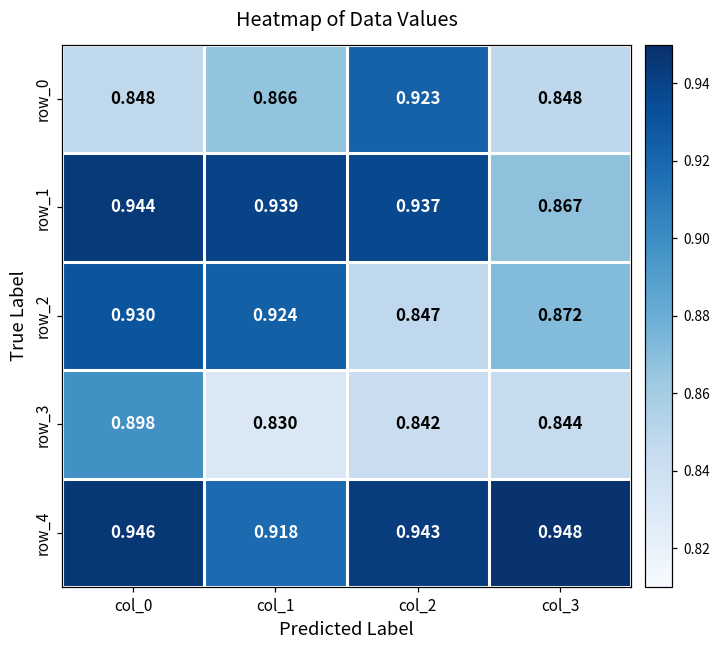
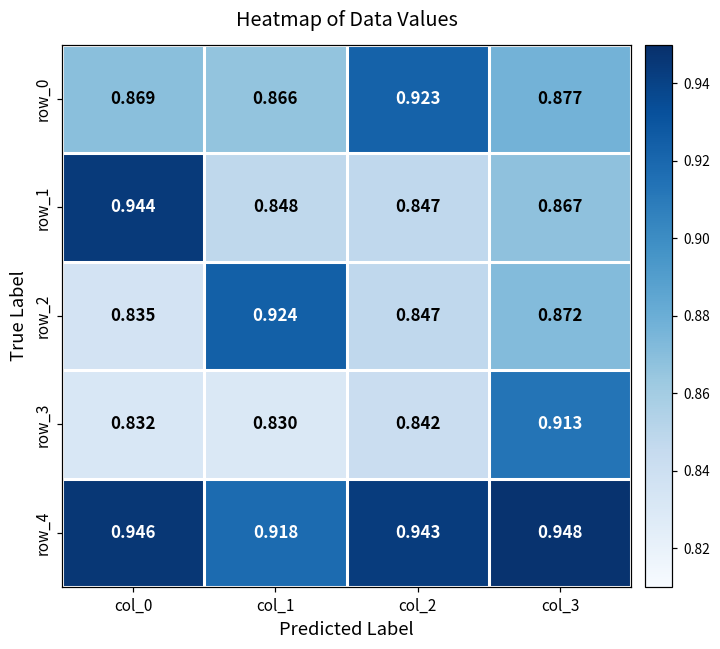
row_0, col_0: 0.848 -> 0.869
row_0, col_3: 0.848 -> 0.877
row_1, col_1: 0.939 -> 0.848
row_1, col_2: 0.937 -> 0.847
row_2, col_0: 0.930 -> 0.835
row_3, col_0: 0.898 -> 0.832
row_3, col_3: 0.844 -> 0.913
